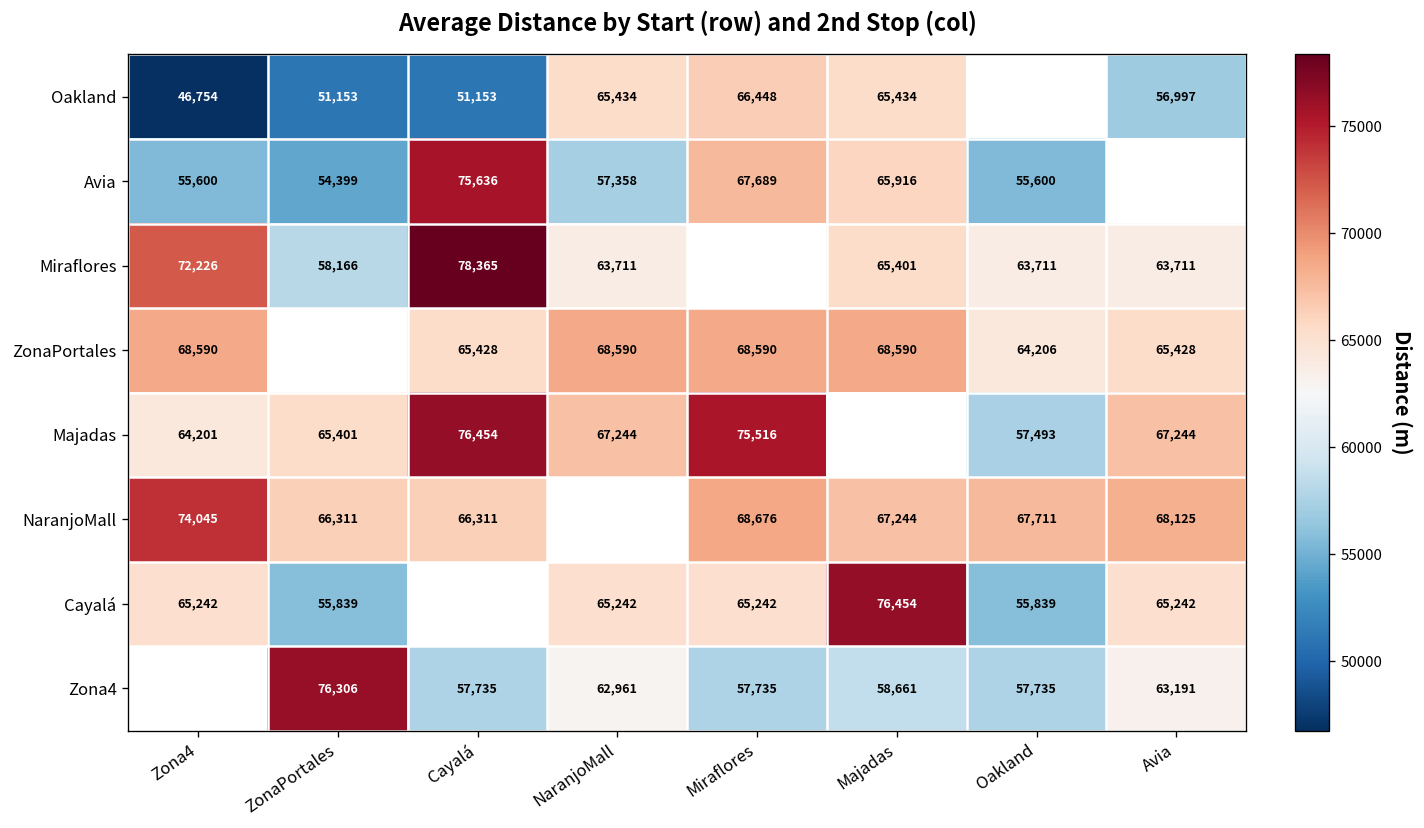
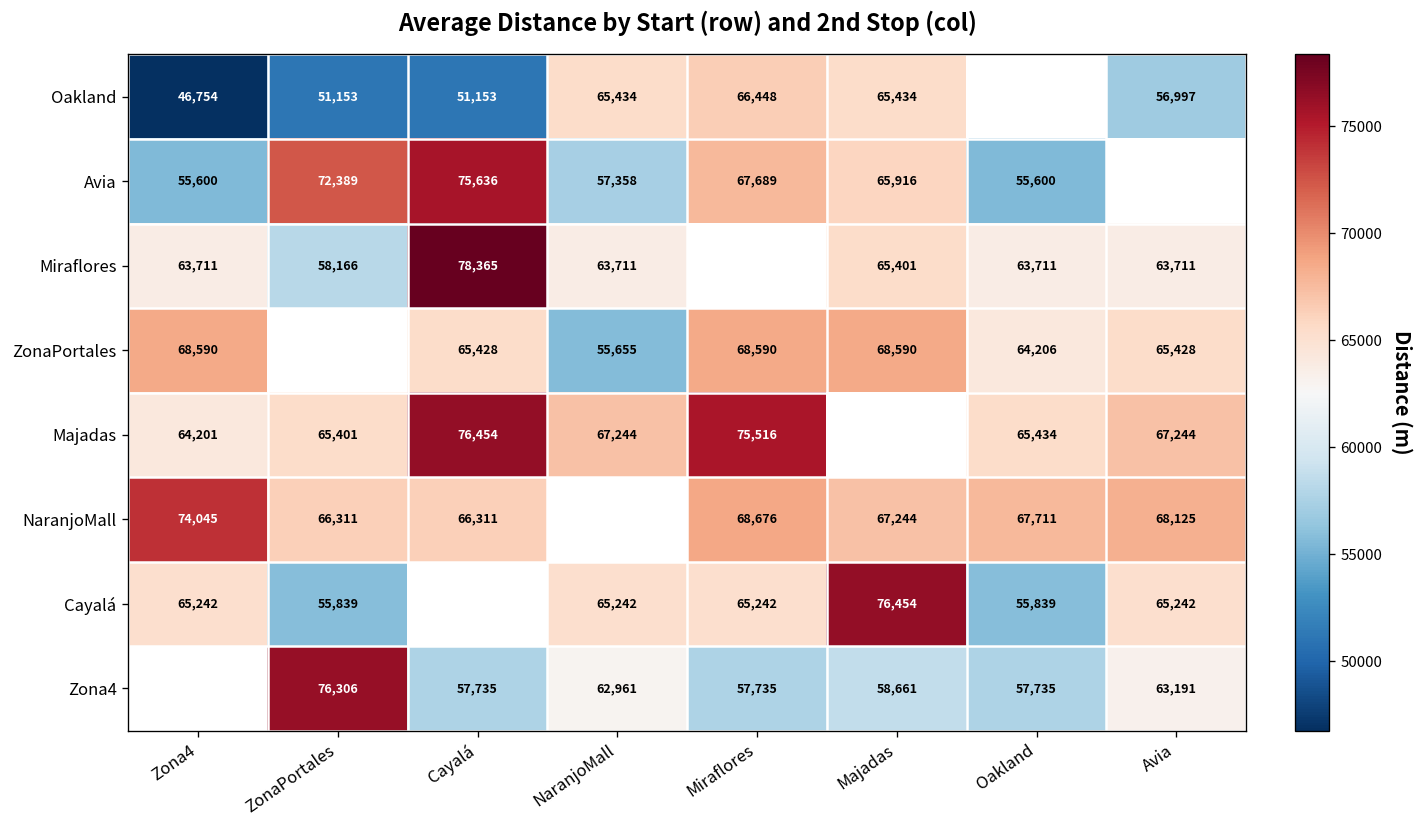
Avia, ZonaPortales: 54,399 -> 72,389
Miraflores, Zona4: 72,226 -> 63,711
ZonaPortales, NaranjoMall: 68,590 -> 55,655
Majadas, Oakland: 57,493 -> 65,434
